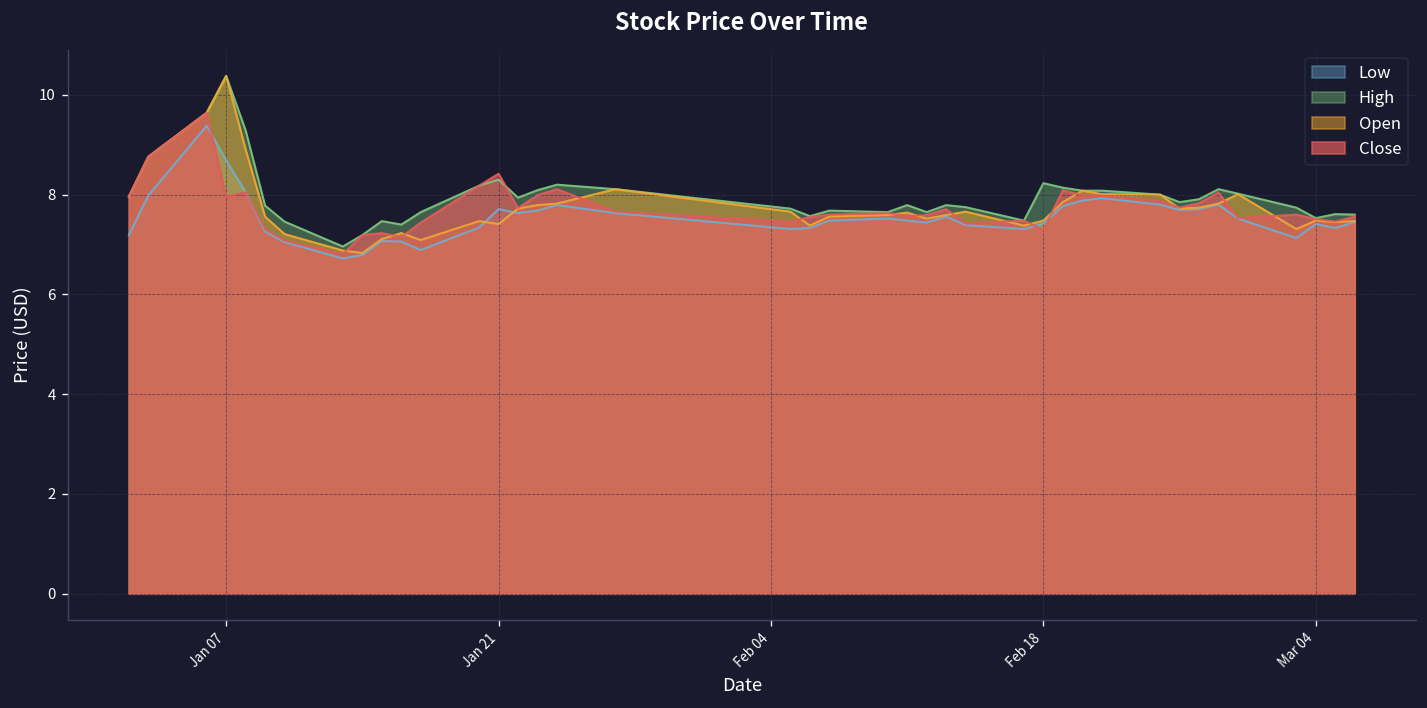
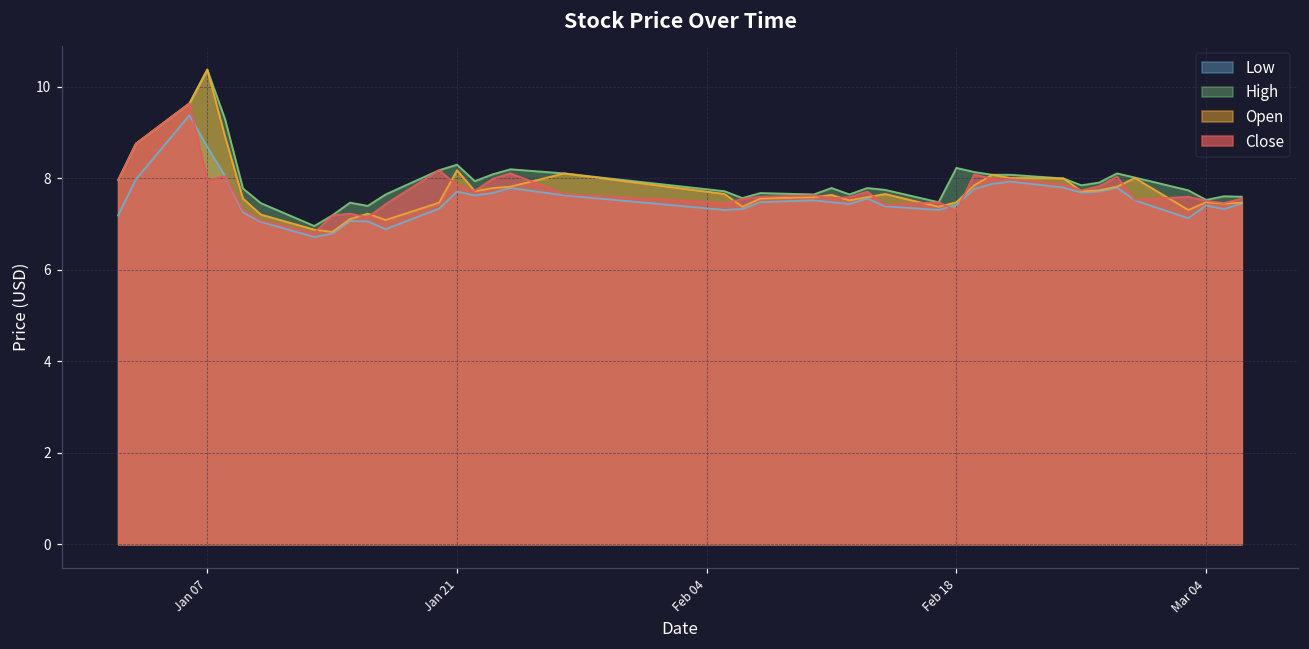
Open, Jan 21: 7.4 -> 8.2
Close, Jan 21: 8.4 -> 7.9
